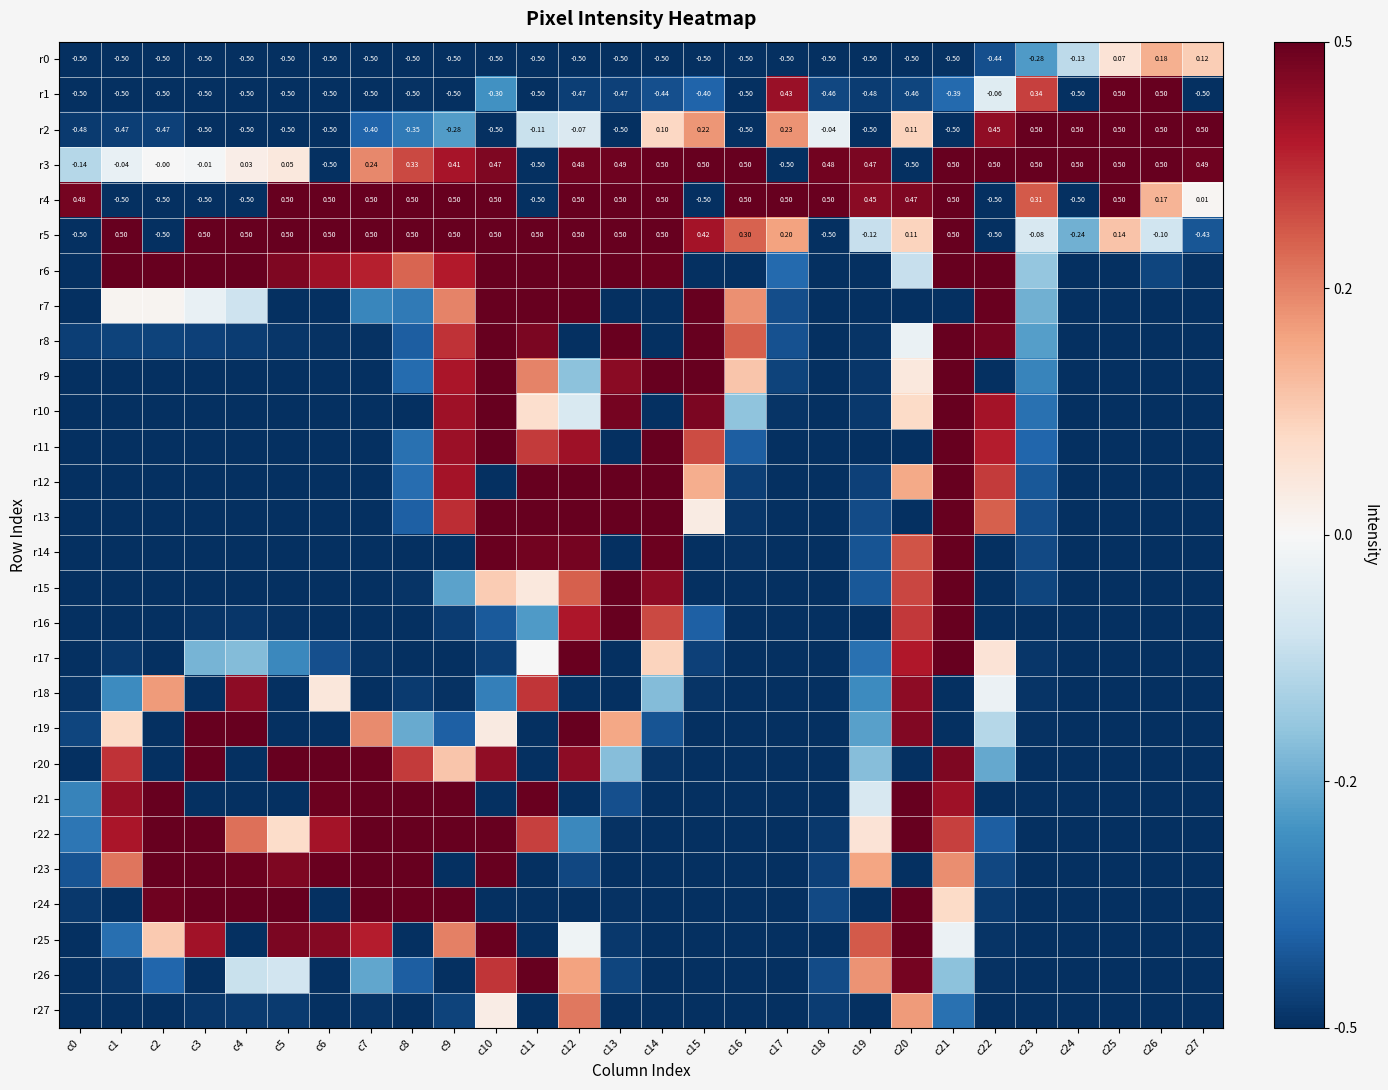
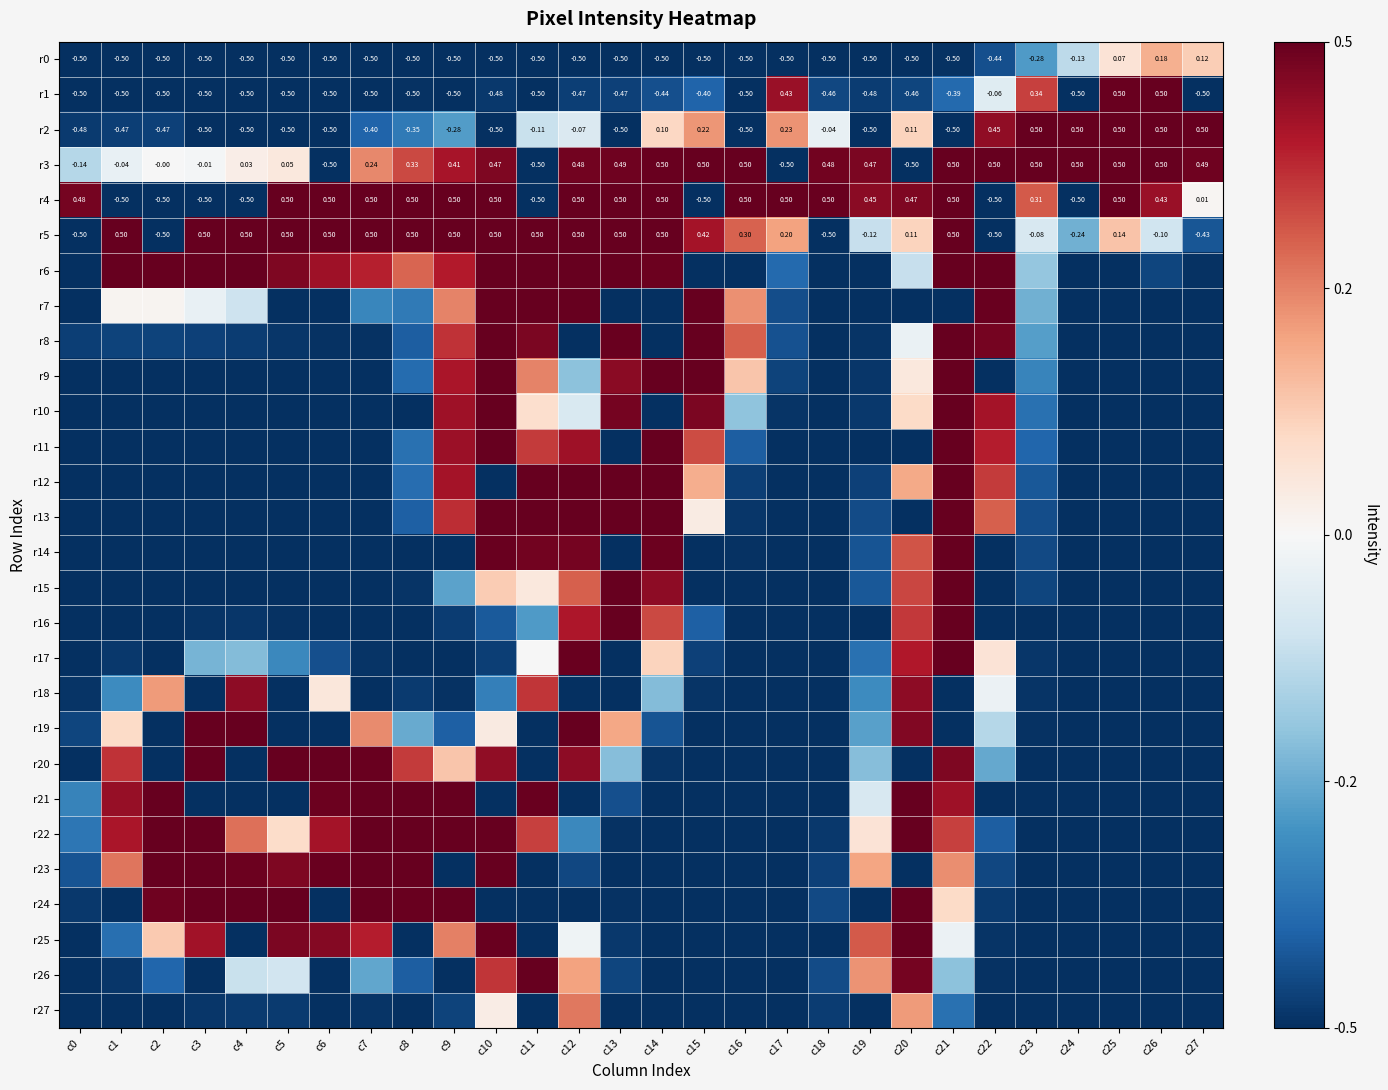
r1, c10: -0.30 -> -0.48
r4, c26: 0.17 -> 0.43
